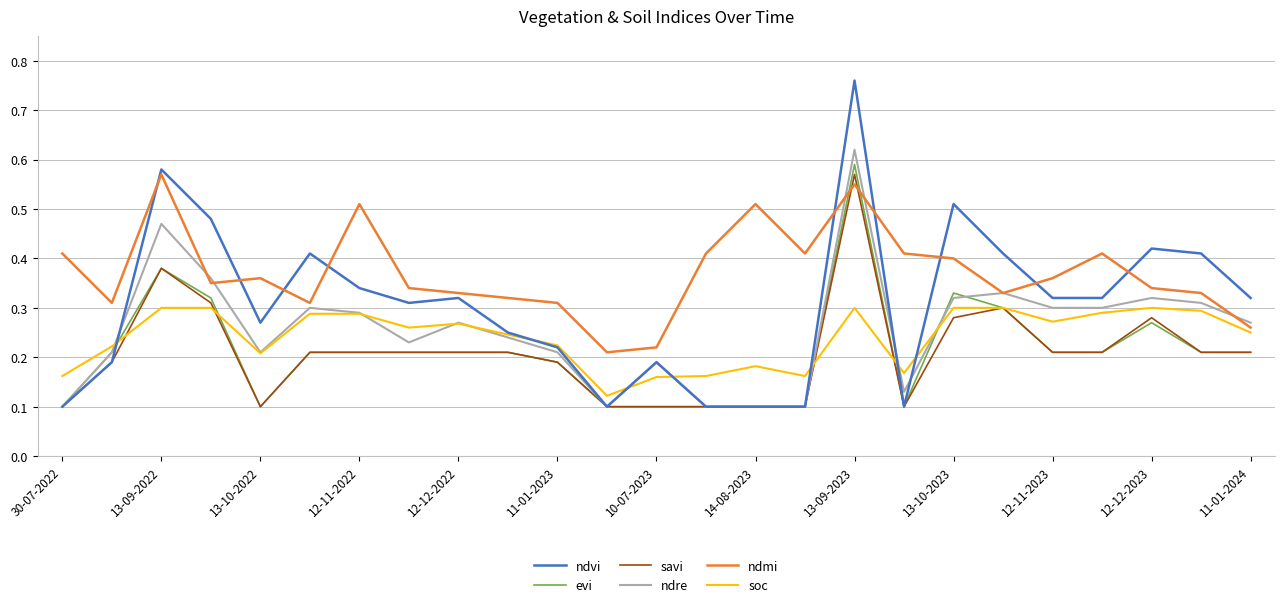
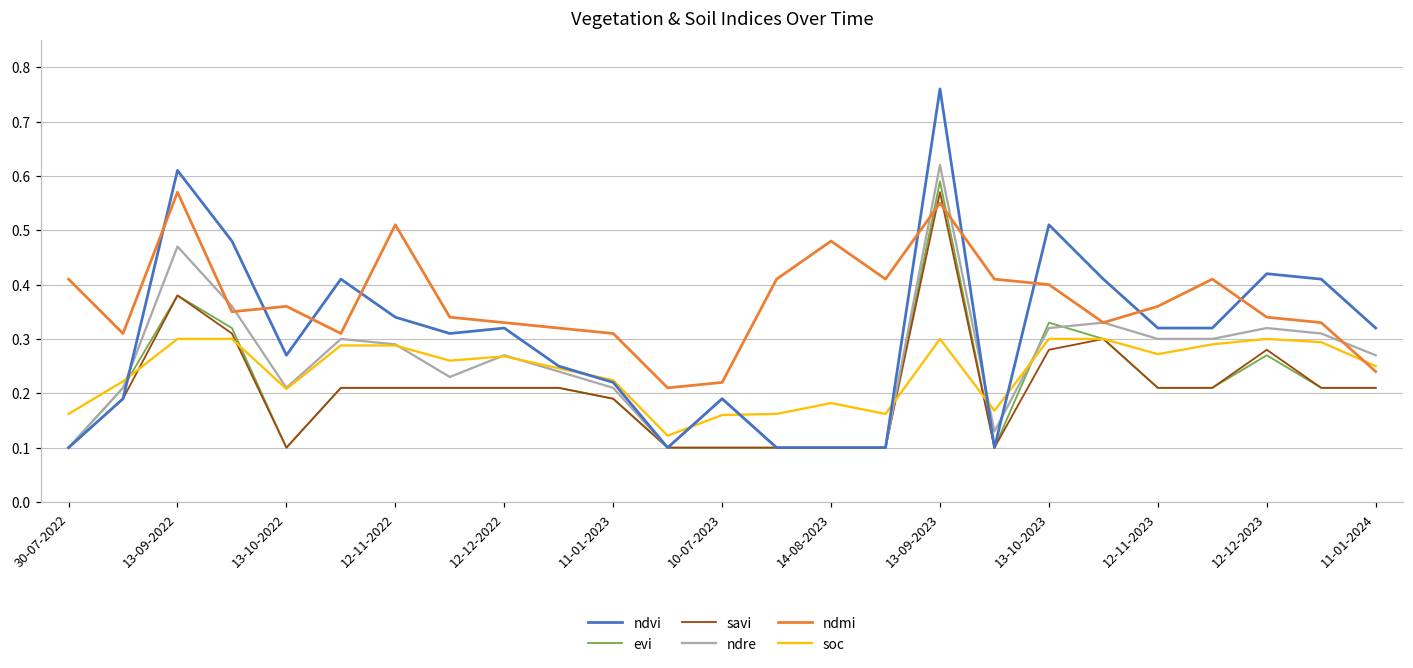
ndvi, 13-09-2022: 0.58 -> 0.61
ndmi, 14-08-2023: 0.51 -> 0.48
ndmi, 11-01-2024: 0.26 -> 0.24
